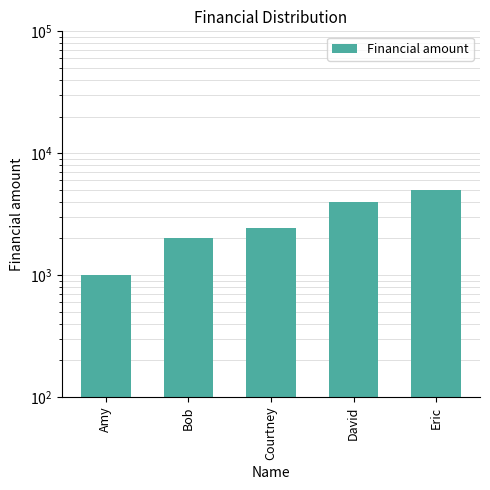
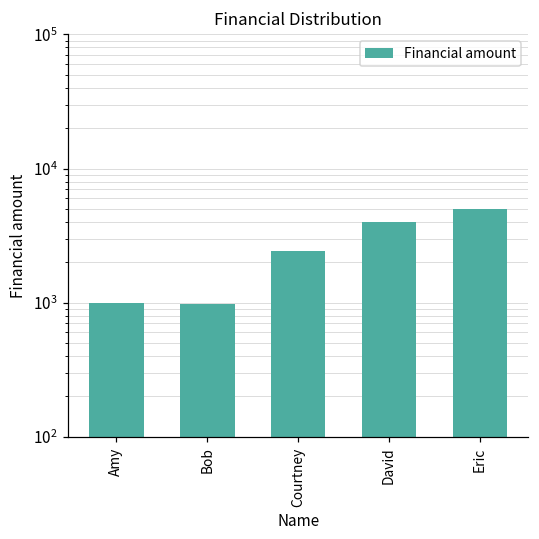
Bob: 2000 -> 1000
